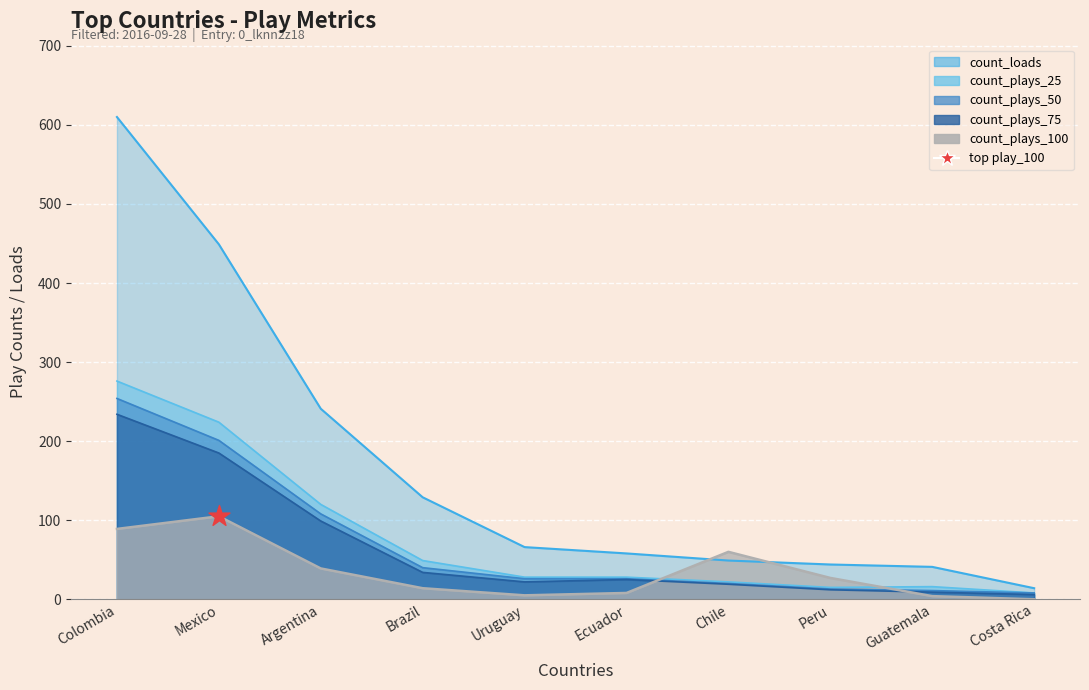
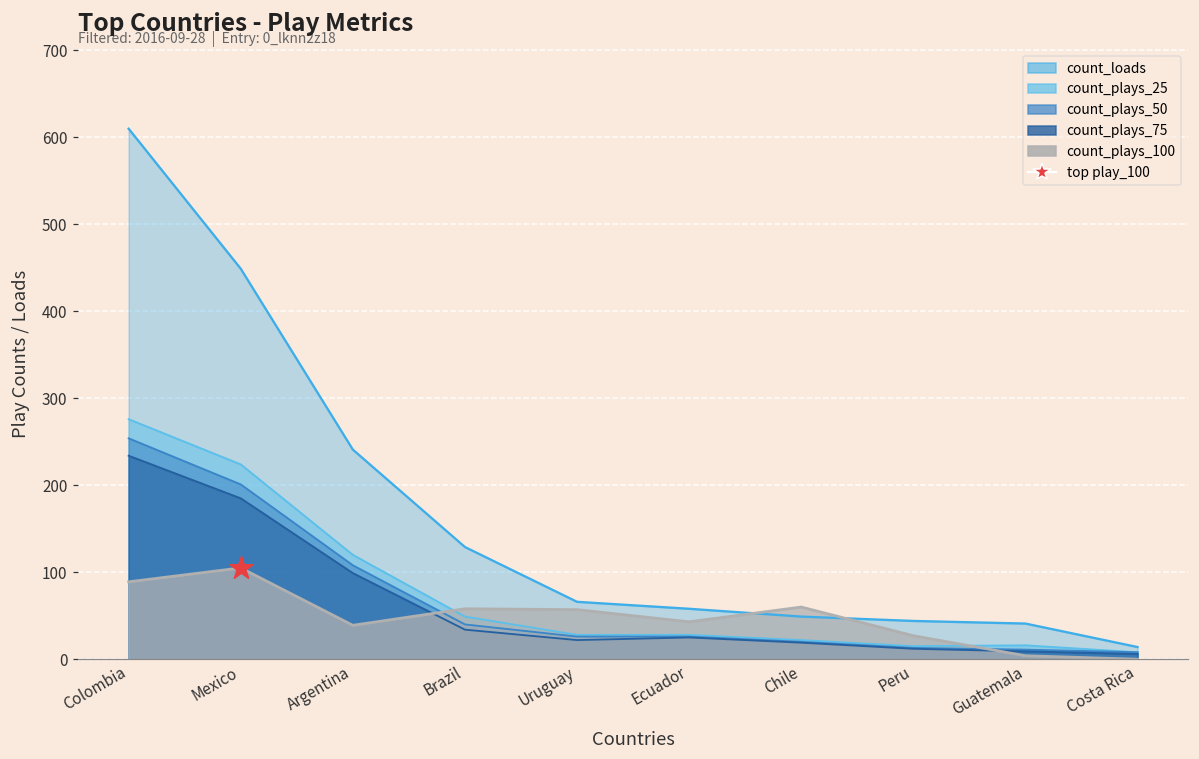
count_plays_100, Brazil: 10 -> 60
count_plays_100, Uruguay: 10 -> 60
count_plays_100, Ecuador: 10 -> 40
